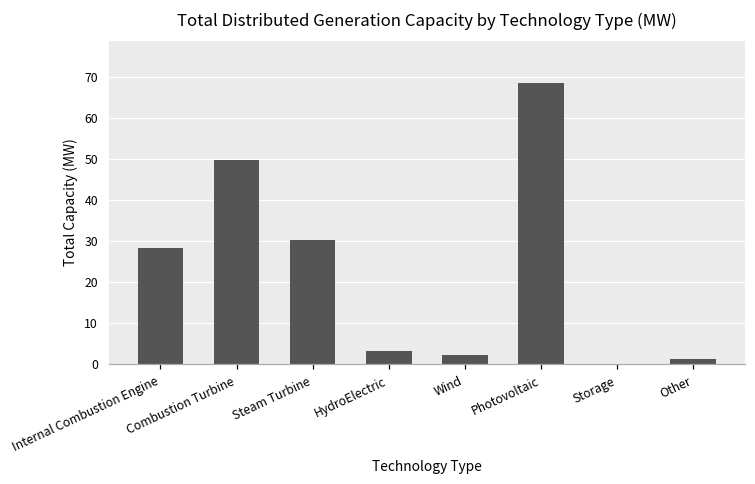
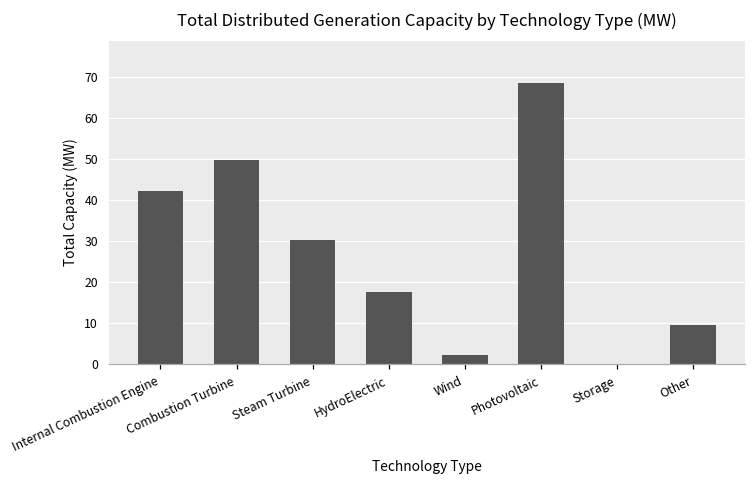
Internal Combustion Engine: 28 -> 42
HydroElectric: 3 -> 18
Other: 1 -> 10
